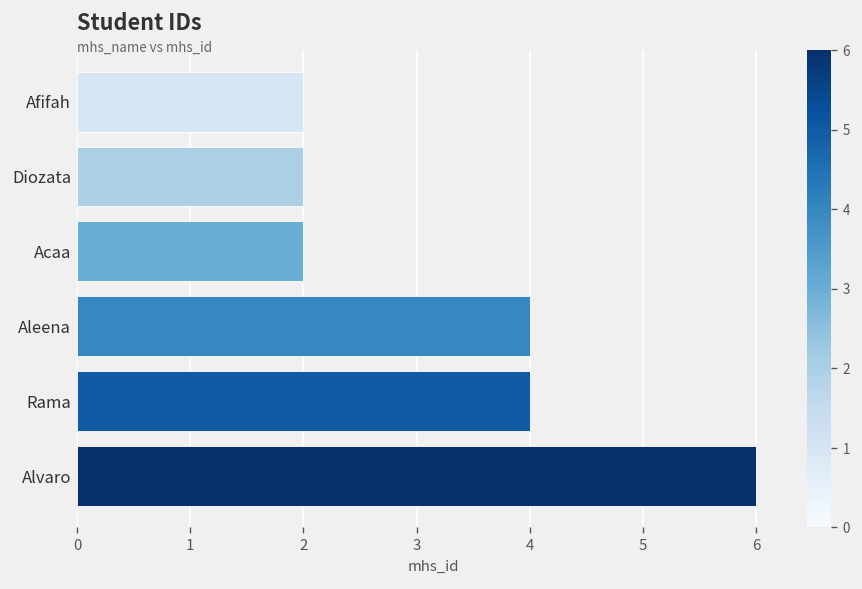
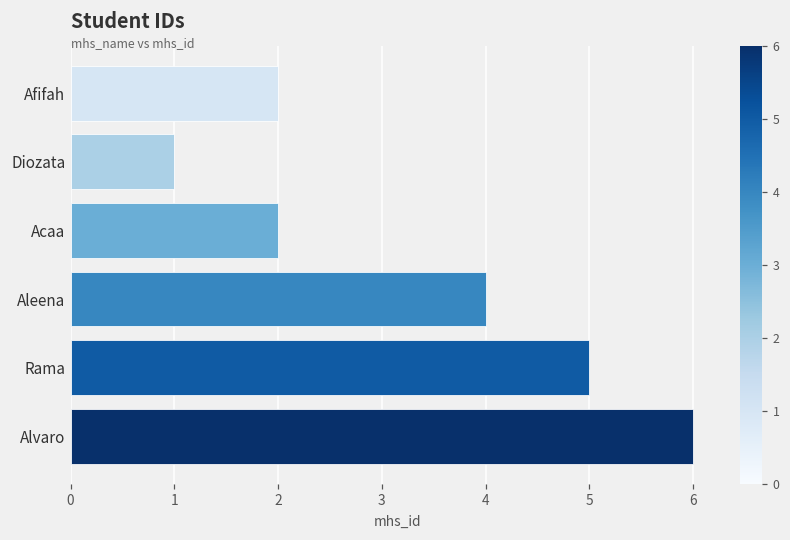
Diozata: 2 -> 1
Rama: 4 -> 5
